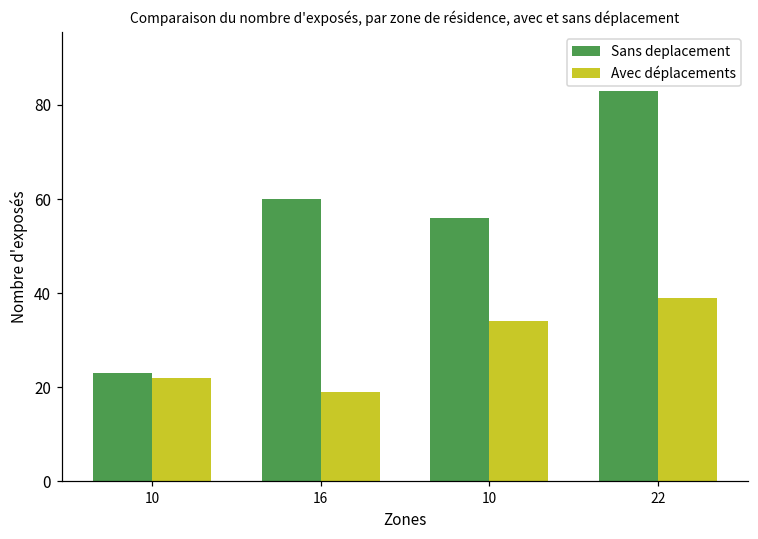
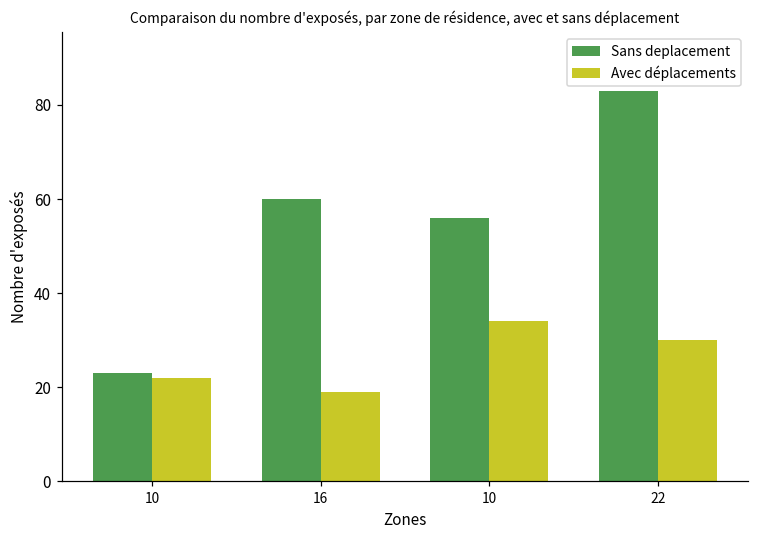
Avec déplacements, 22: 39 -> 30
